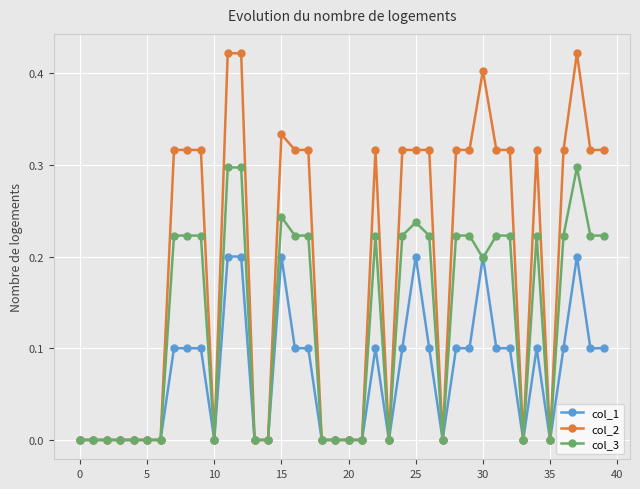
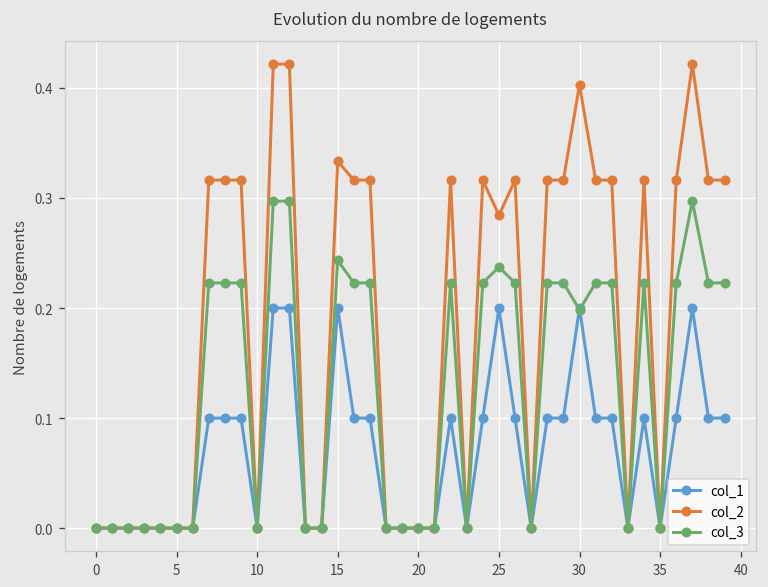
col_2, 25: 0.32 -> 0.28
